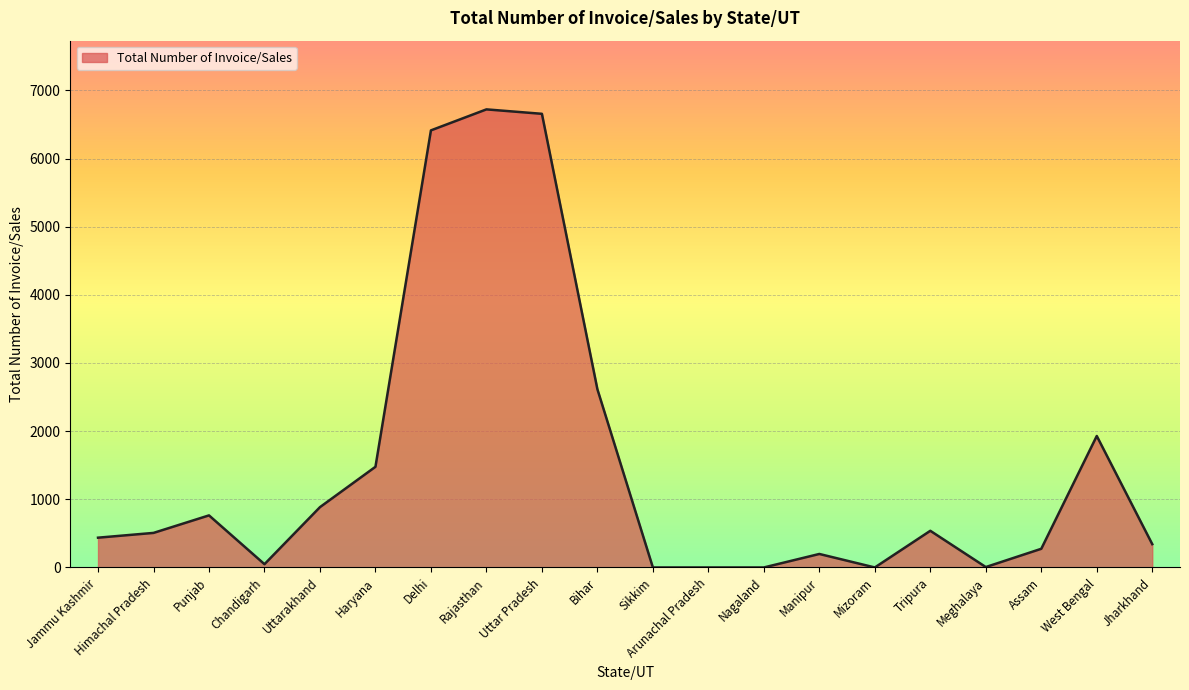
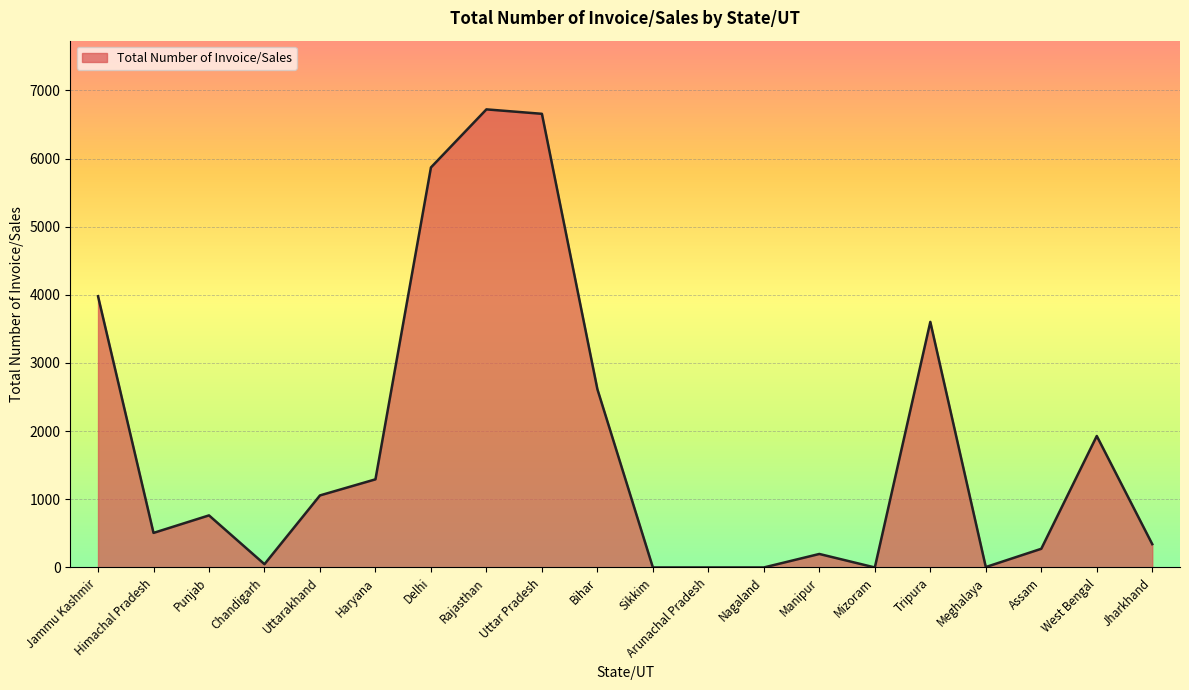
Jammu Kashmir: 400 -> 4000
Uttarakhand: 900 -> 1100
Haryana: 1500 -> 1300
Delhi: 6400 -> 5900
Tripura: 500 -> 3600
